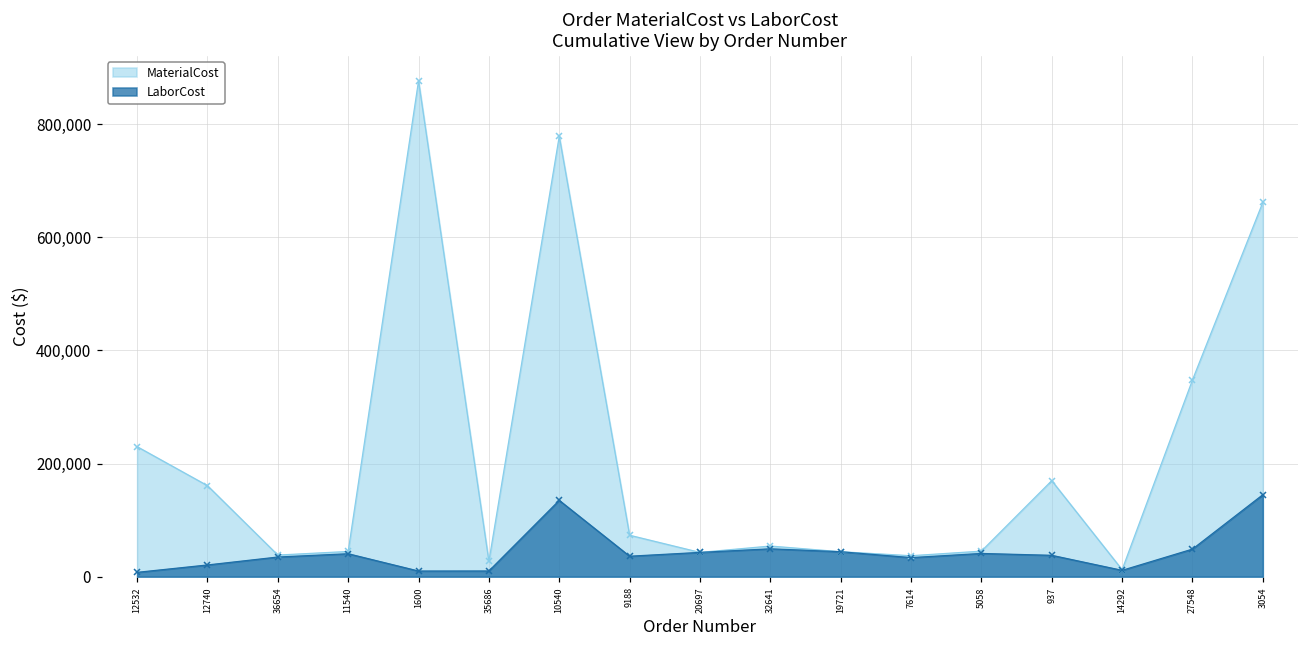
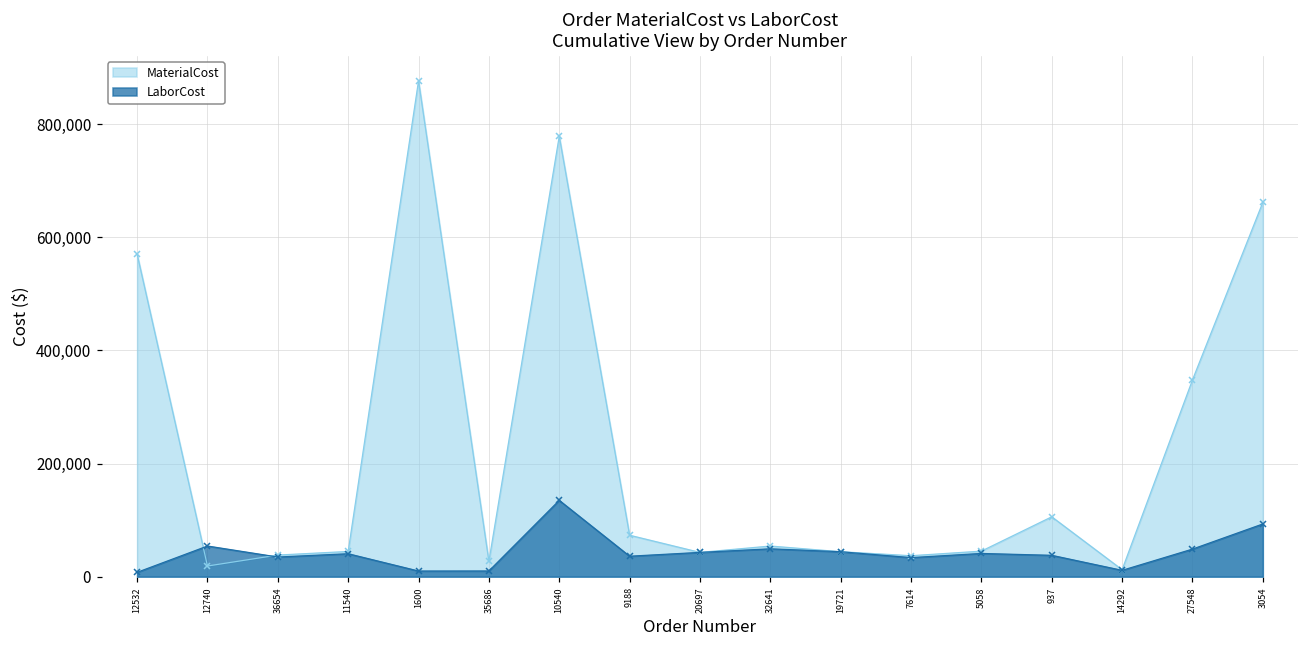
MaterialCost, 12532: 230,000 -> 570,000
MaterialCost, 12740: 160,000 -> 20,000
LaborCost, 12740: 20,000 -> 50,000
MaterialCost, 937: 170,000 -> 110,000
LaborCost, 3054: 140,000 -> 90,000
